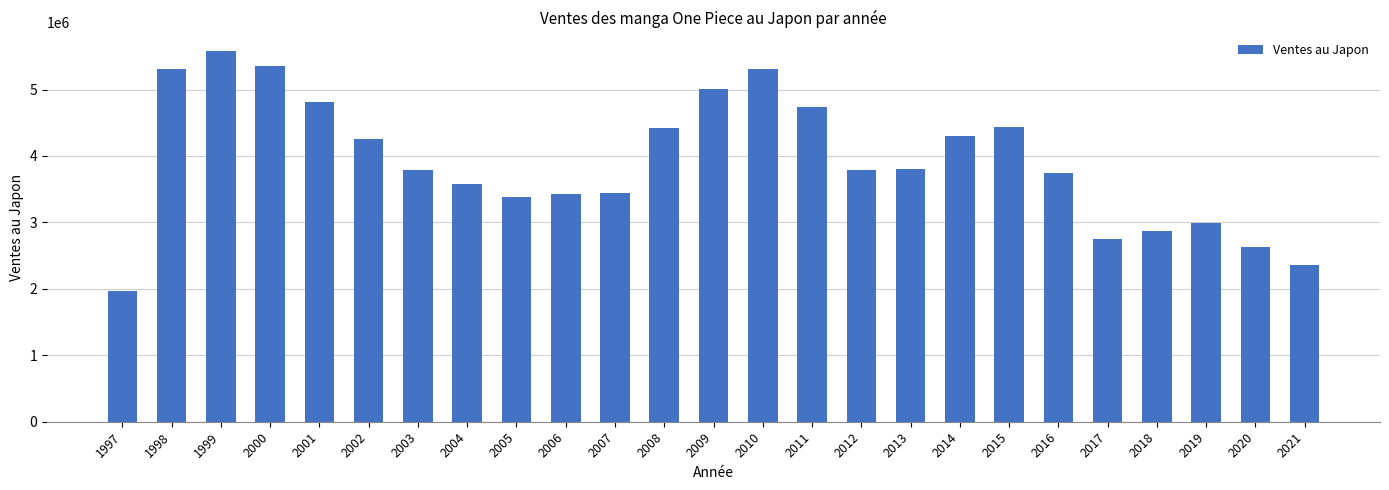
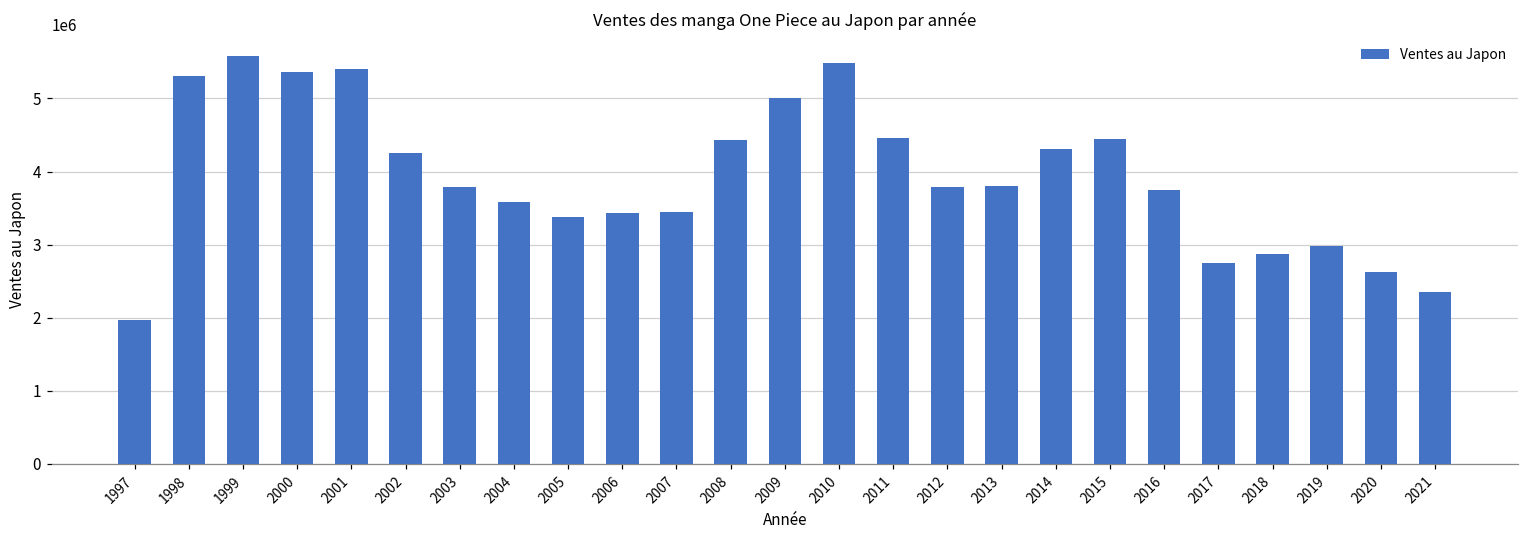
2001: 4800000 -> 5400000
2010: 5300000 -> 5500000
2011: 4700000 -> 4500000
